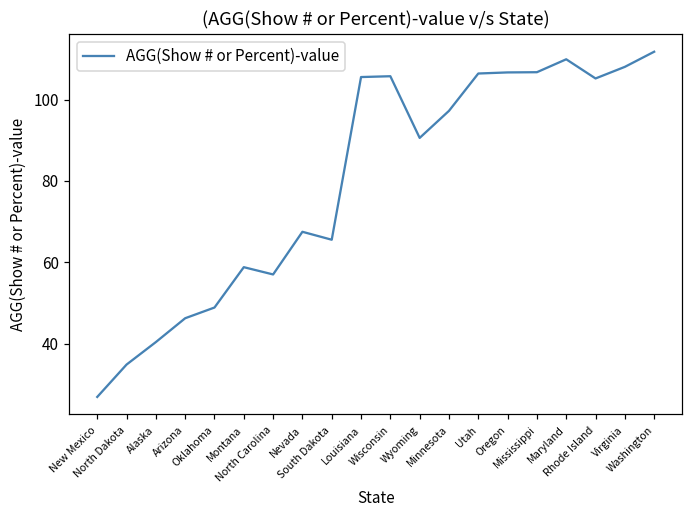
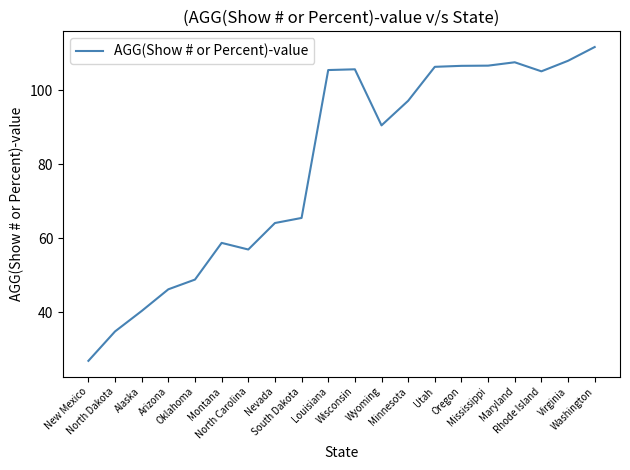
Nevada: 67 -> 64
Maryland: 110 -> 108
